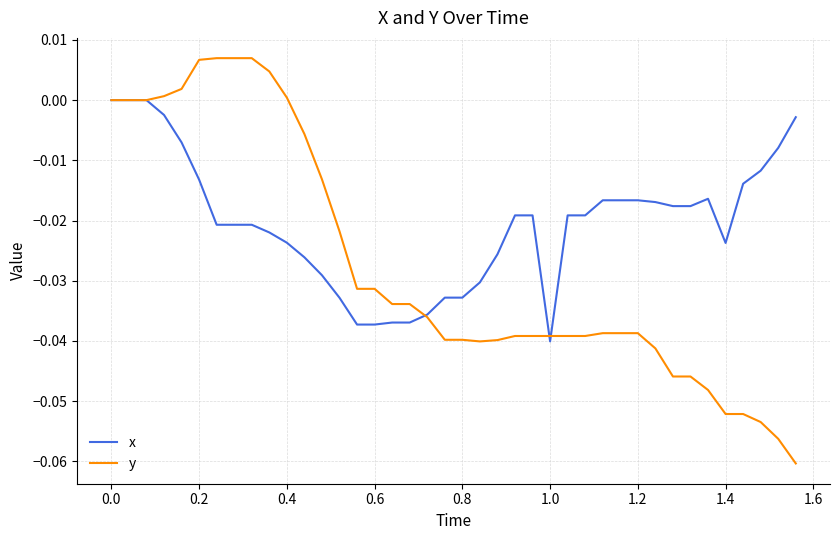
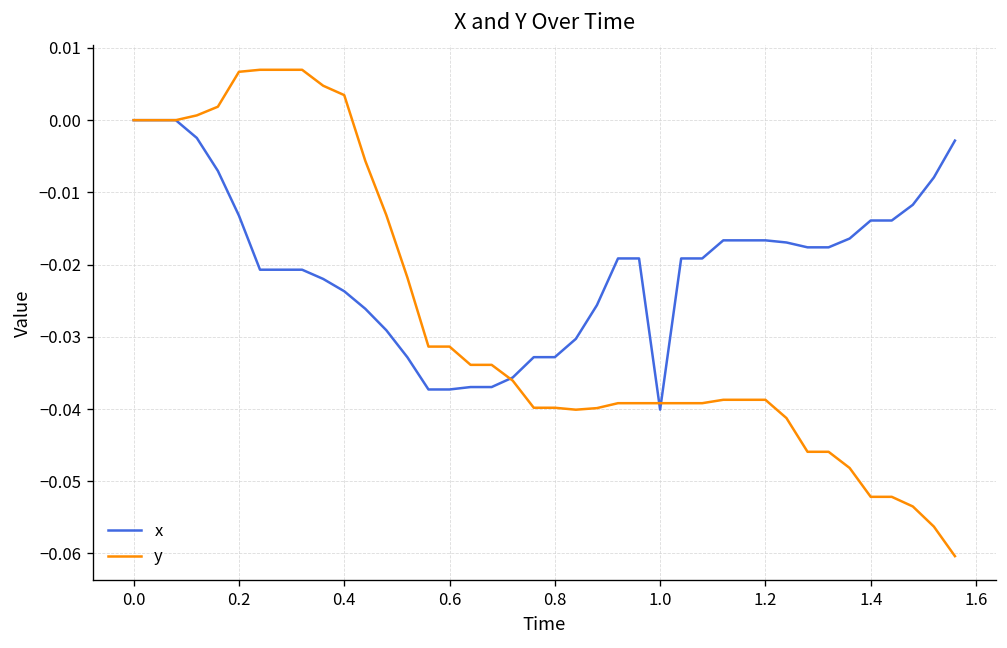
y, 0.4: 0.000 -> 0.003
x, 1.4: -0.024 -> -0.014
